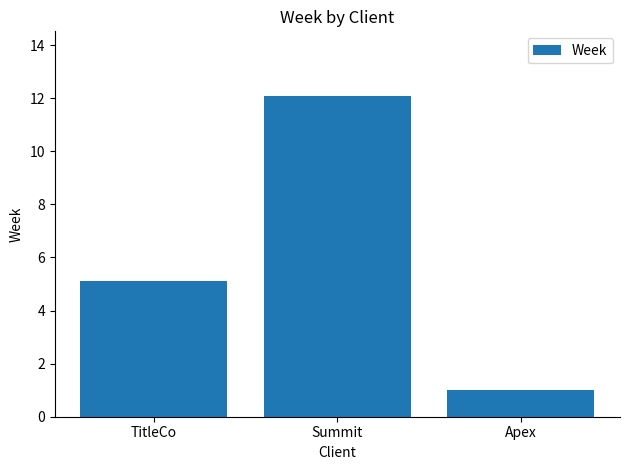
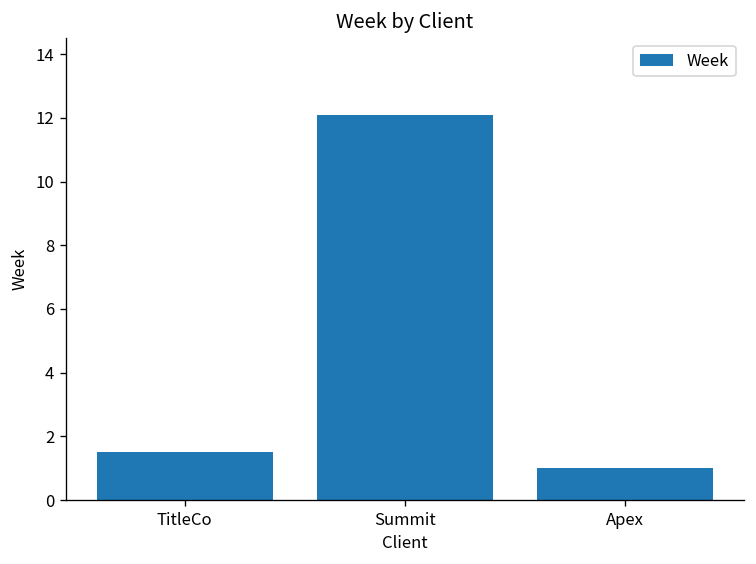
TitleCo: 5.1 -> 1.5
